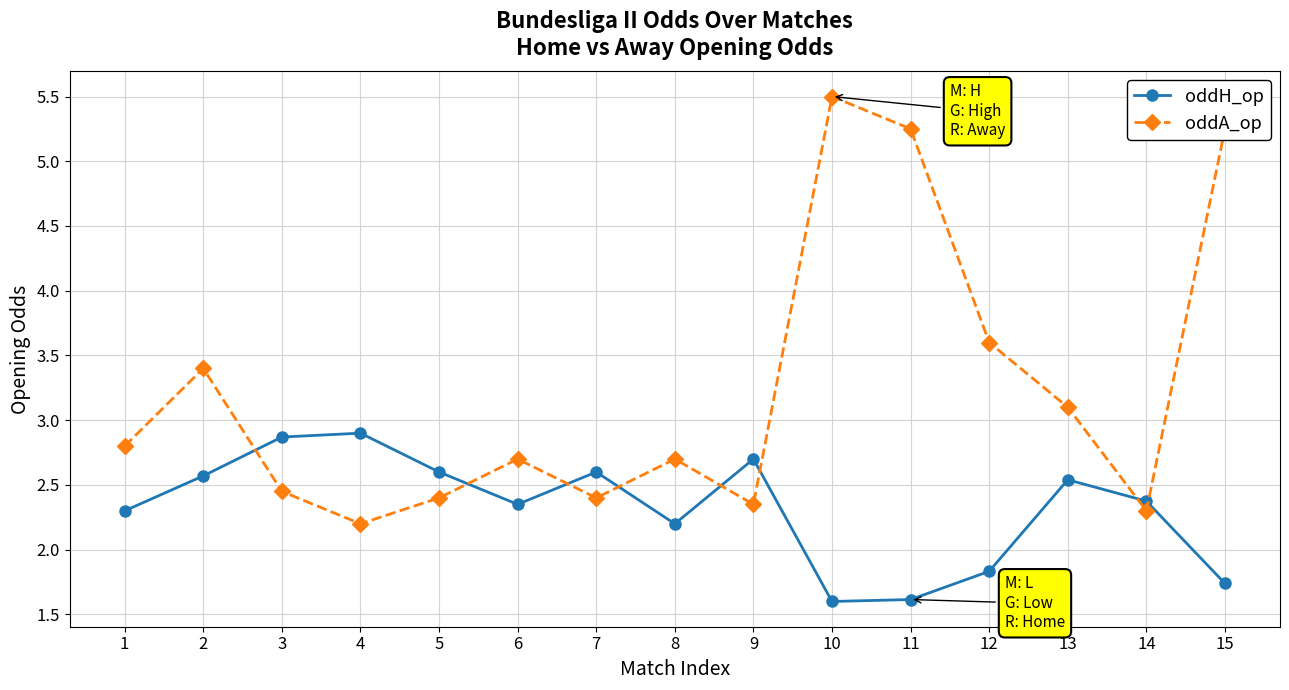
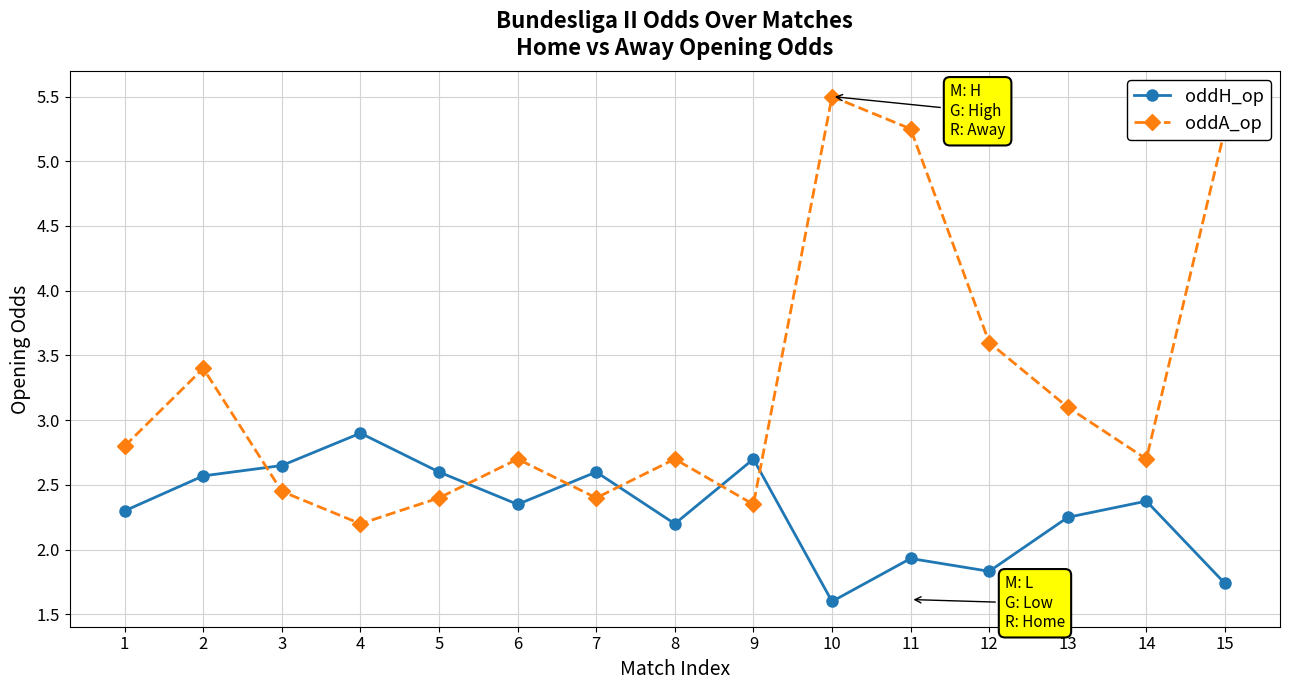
oddH_op, 3: 2.87 -> 2.65
oddH_op, 11: 1.62 -> 1.93
oddH_op, 13: 2.54 -> 2.25
oddA_op, 14: 2.3 -> 2.7
